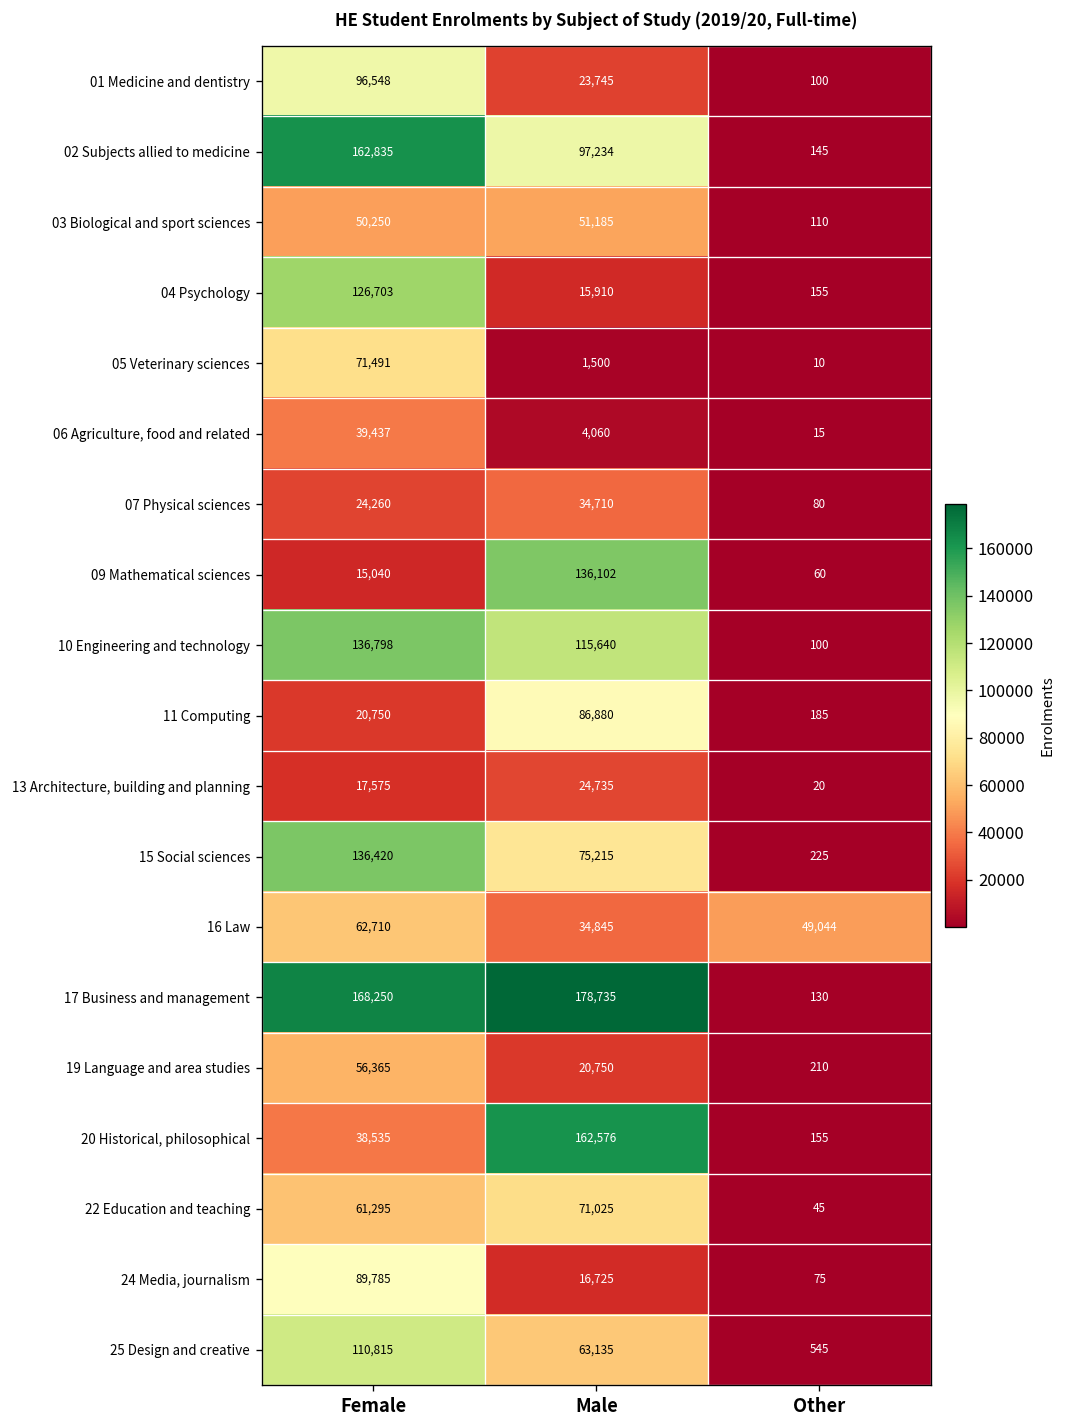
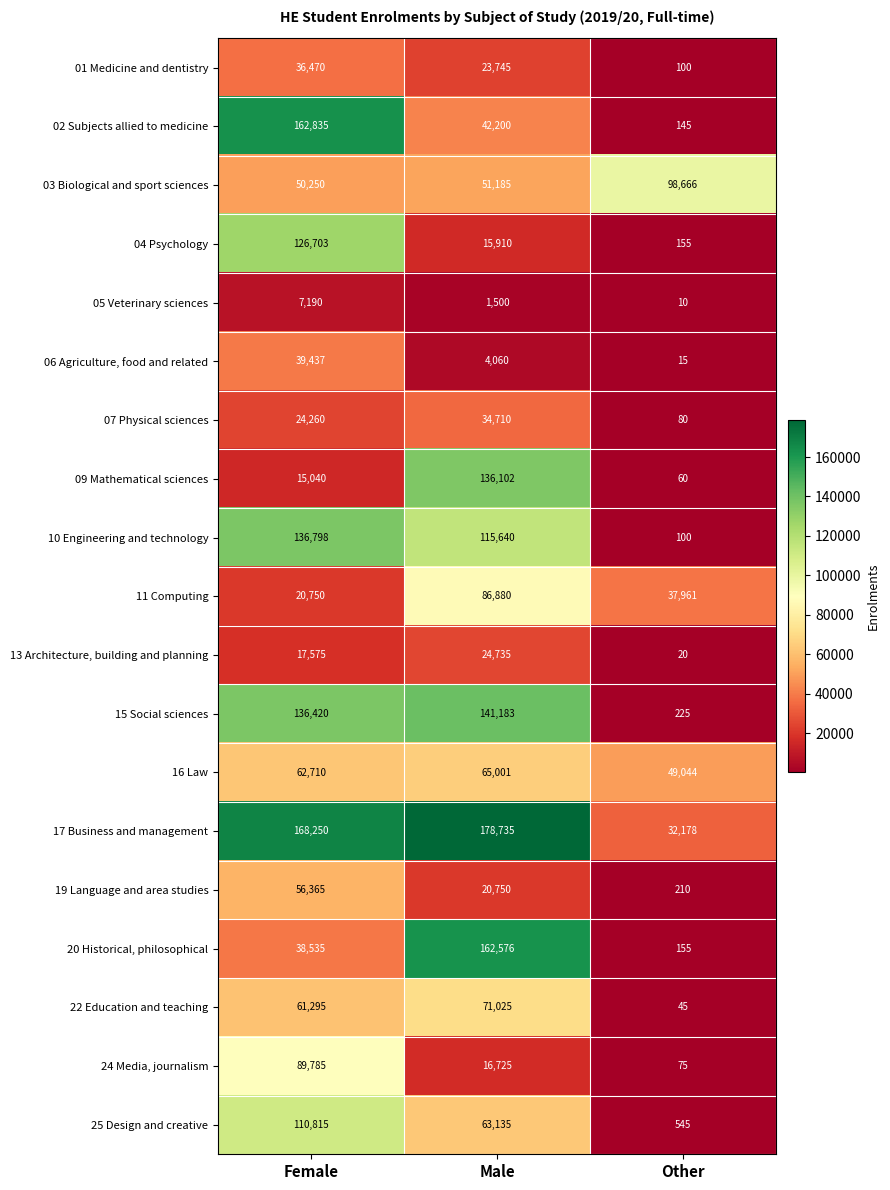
01 Medicine and dentistry, Female: 96,548 -> 36,470
02 Subjects allied to medicine, Male: 97,234 -> 42,200
03 Biological and sport sciences, Other: 110 -> 98,666
05 Veterinary sciences, Female: 71,491 -> 7,190
11 Computing, Other: 185 -> 37,961
15 Social sciences, Male: 75,215 -> 141,183
16 Law, Male: 34,845 -> 65,001
17 Business and management, Other: 130 -> 32,178
